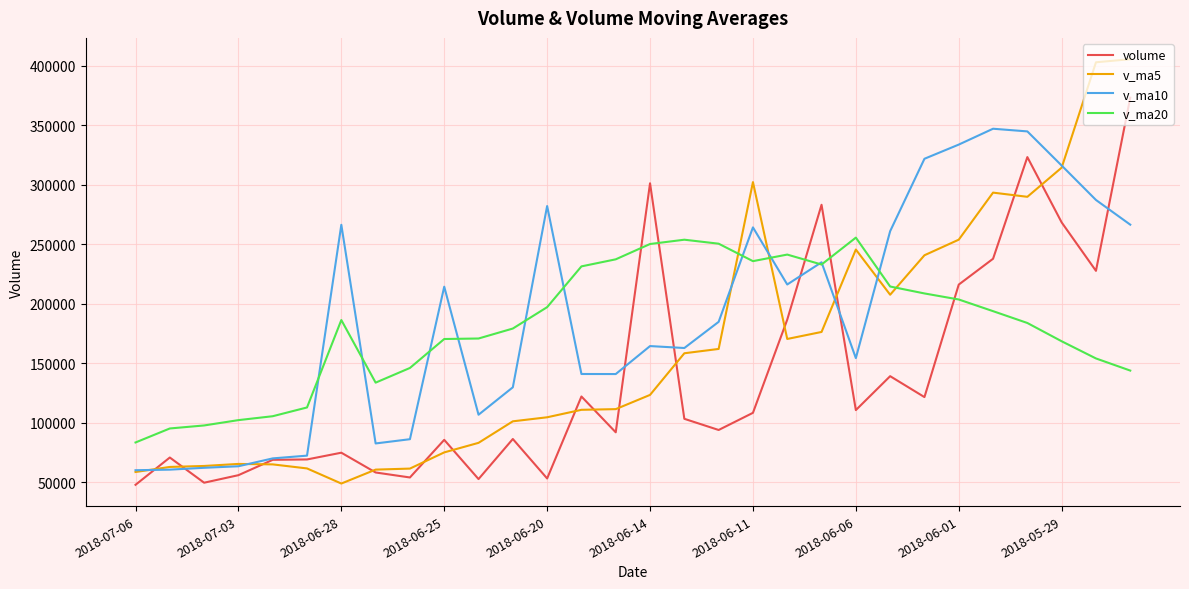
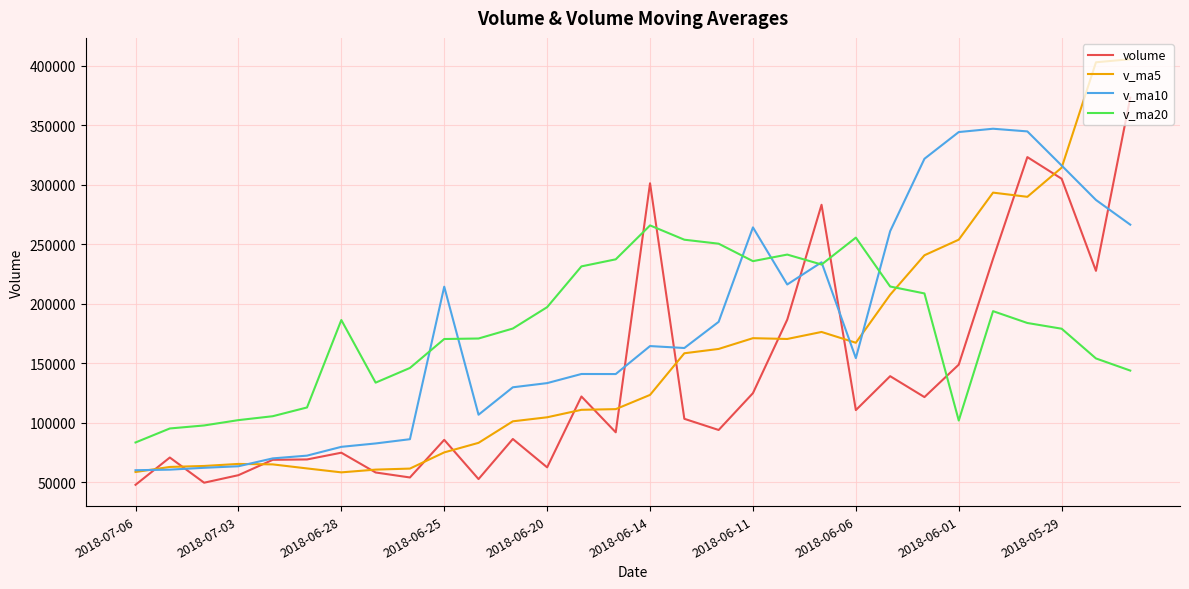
v_ma5, 2018-06-28: 49000 -> 58000
v_ma10, 2018-06-28: 266000 -> 80000
volume, 2018-06-20: 53000 -> 62000
v_ma10, 2018-06-20: 282000 -> 133000
v_ma20, 2018-06-14: 250000 -> 266000
volume, 2018-06-11: 108000 -> 125000
v_ma5, 2018-06-11: 302000 -> 171000
v_ma5, 2018-06-06: 245000 -> 167000
volume, 2018-06-01: 216000 -> 149000
v_ma10, 2018-06-01: 334000 -> 344000
v_ma20, 2018-06-01: 203000 -> 102000
volume, 2018-05-29: 268000 -> 305000
v_ma20, 2018-05-29: 168000 -> 179000
